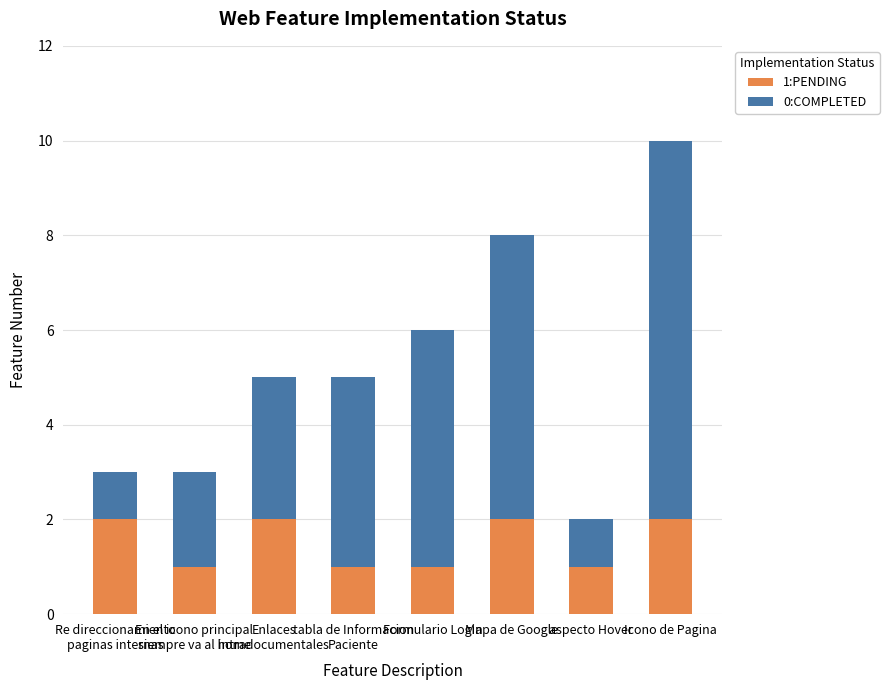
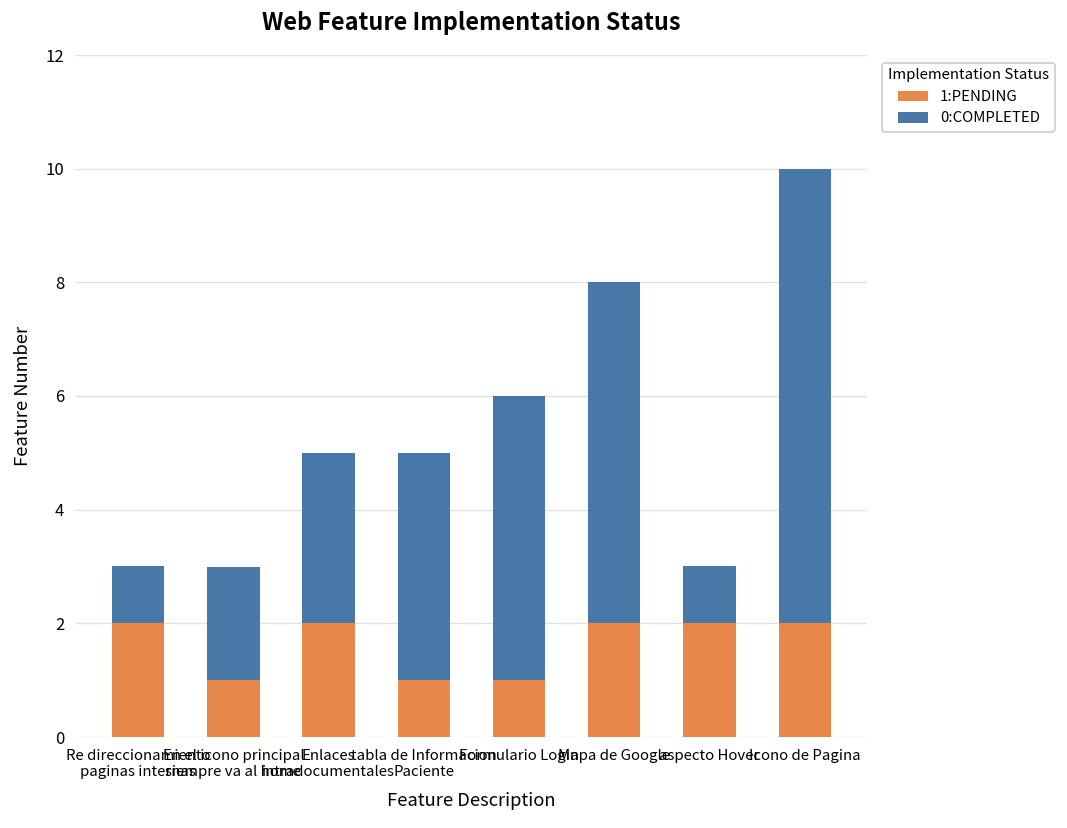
1:PENDING, aspecto Hover: 1 -> 2
